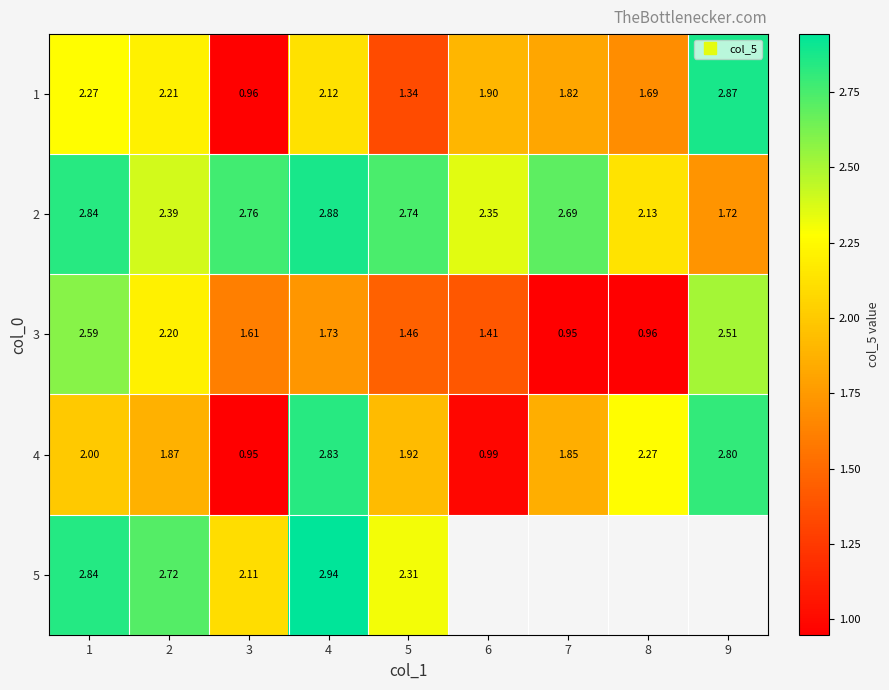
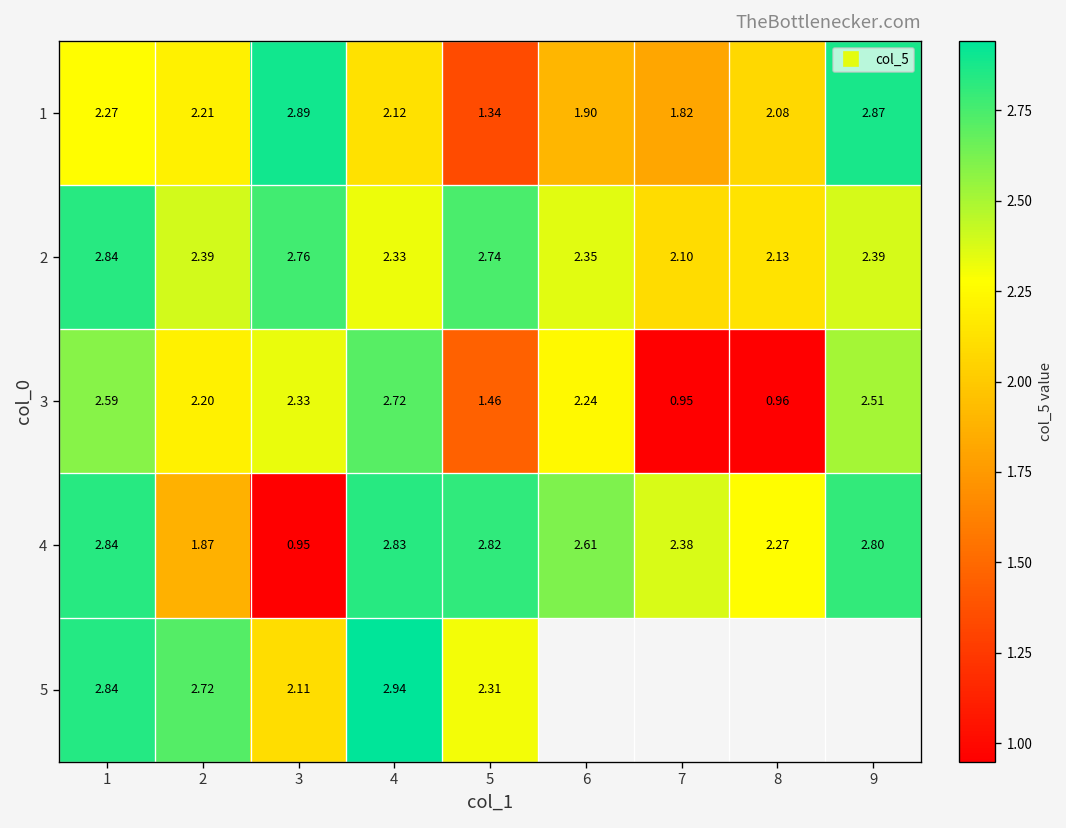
1, 3: 0.96 -> 2.89
1, 8: 1.69 -> 2.08
2, 4: 2.88 -> 2.33
2, 7: 2.69 -> 2.10
2, 9: 1.72 -> 2.39
3, 3: 1.61 -> 2.33
3, 4: 1.73 -> 2.72
3, 6: 1.41 -> 2.24
4, 1: 2.00 -> 2.84
4, 5: 1.92 -> 2.82
4, 6: 0.99 -> 2.61
4, 7: 1.85 -> 2.38
